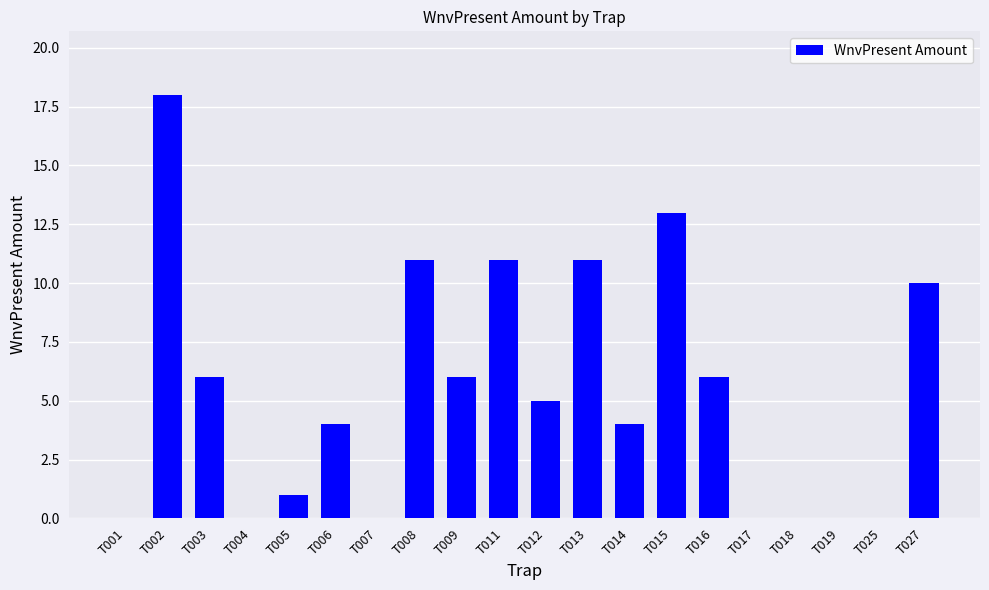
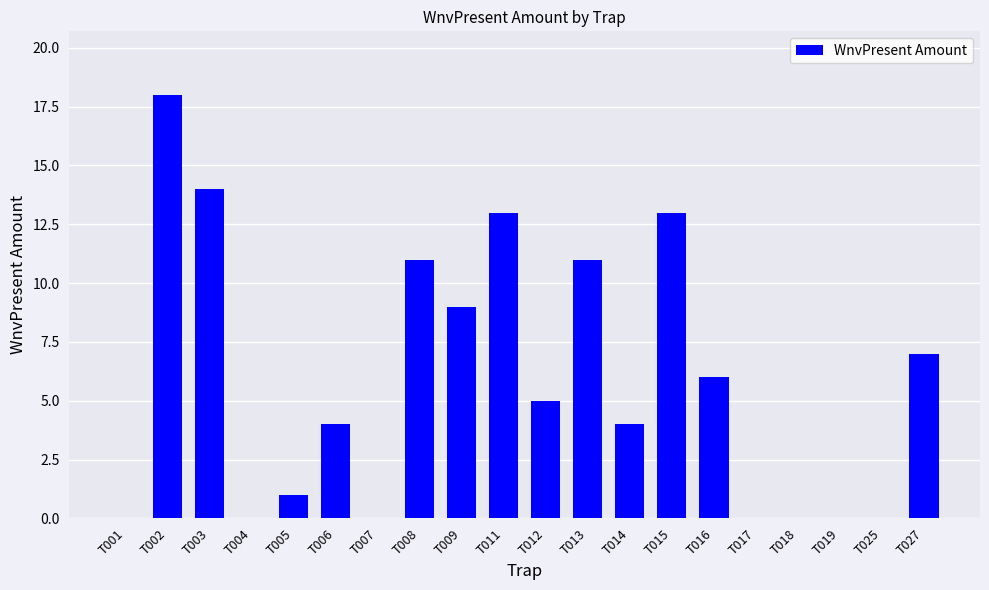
T003: 6 -> 14
T009: 6 -> 9
T011: 11 -> 13
T027: 10 -> 7
